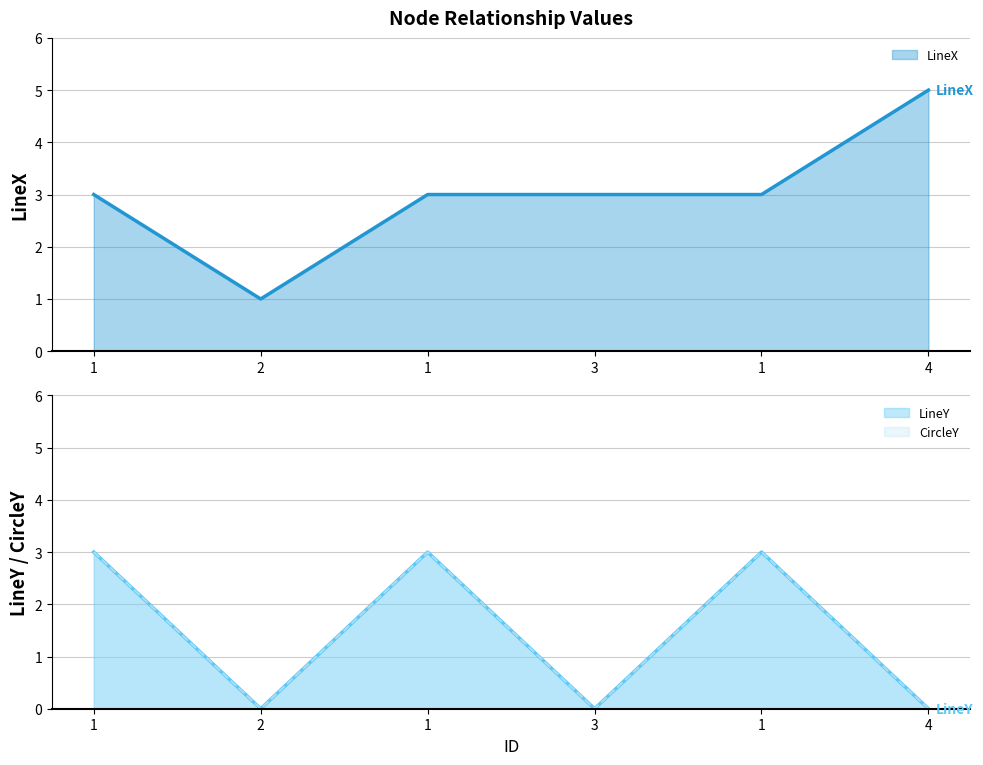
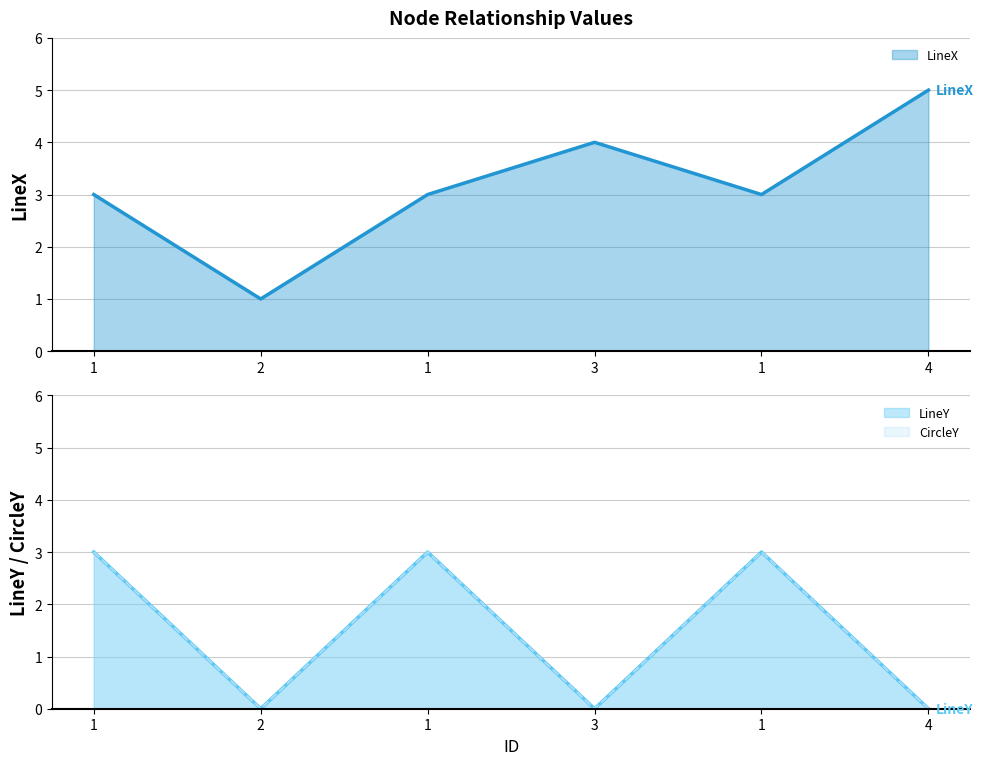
Node Relationship Values, 3: 3 -> 4
